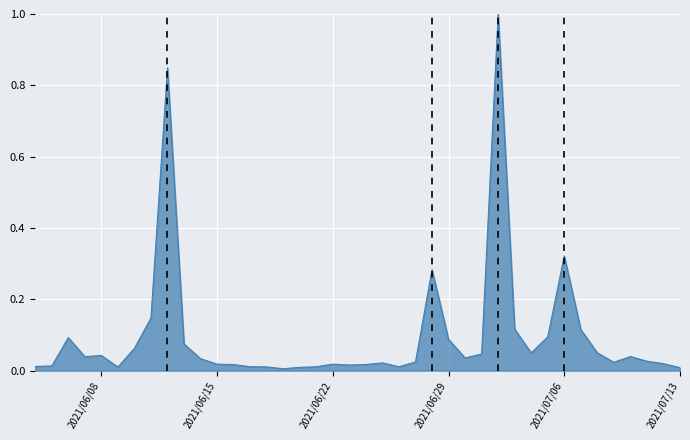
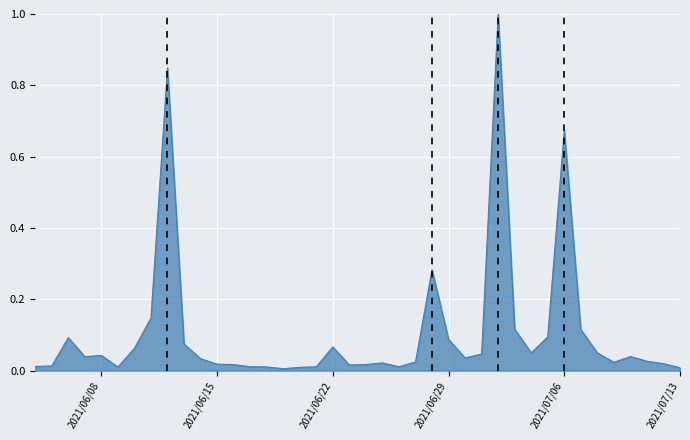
2021/06/22: 0.02 -> 0.07
2021/07/06: 0.32 -> 0.67
